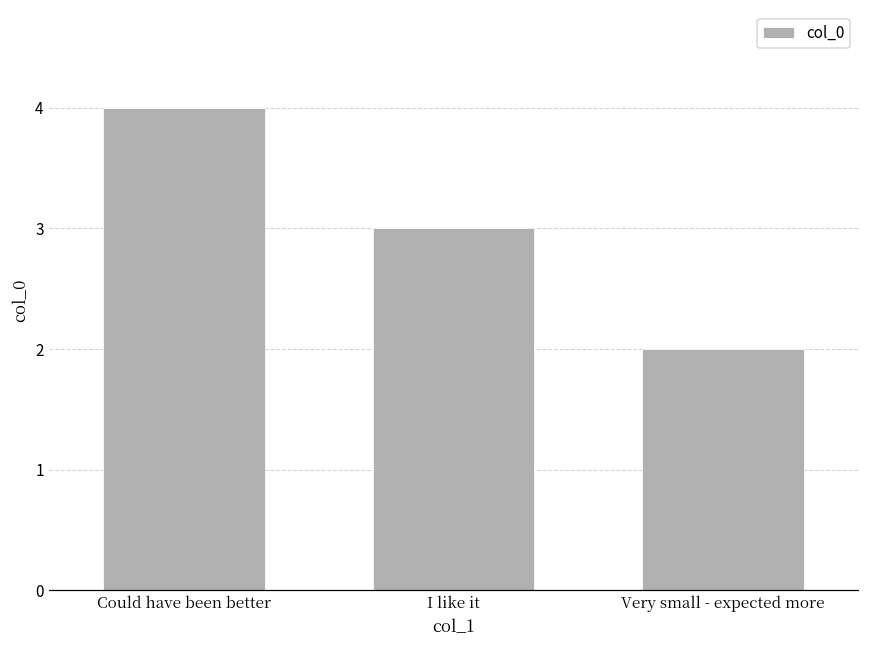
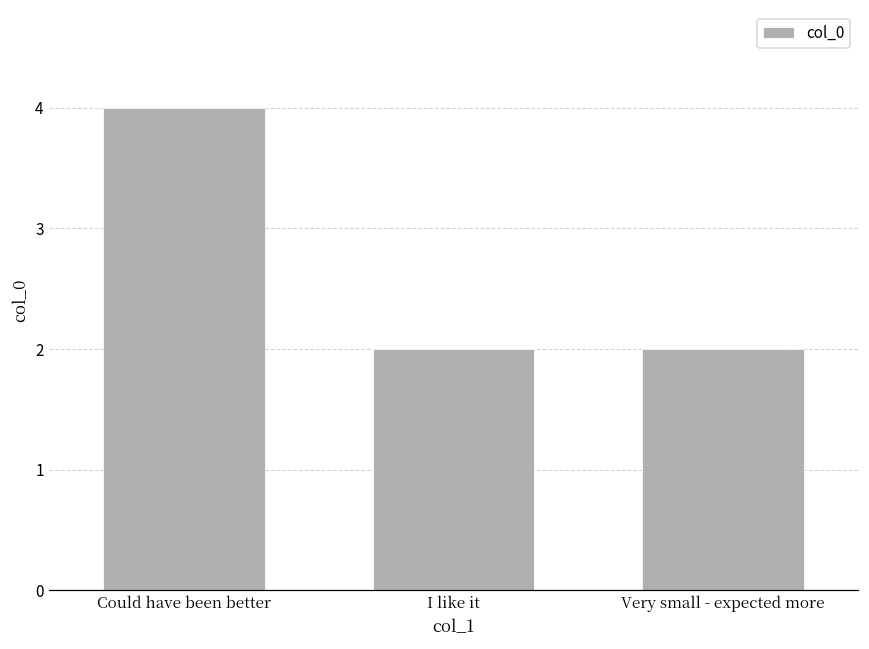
I like it: 3 -> 2
